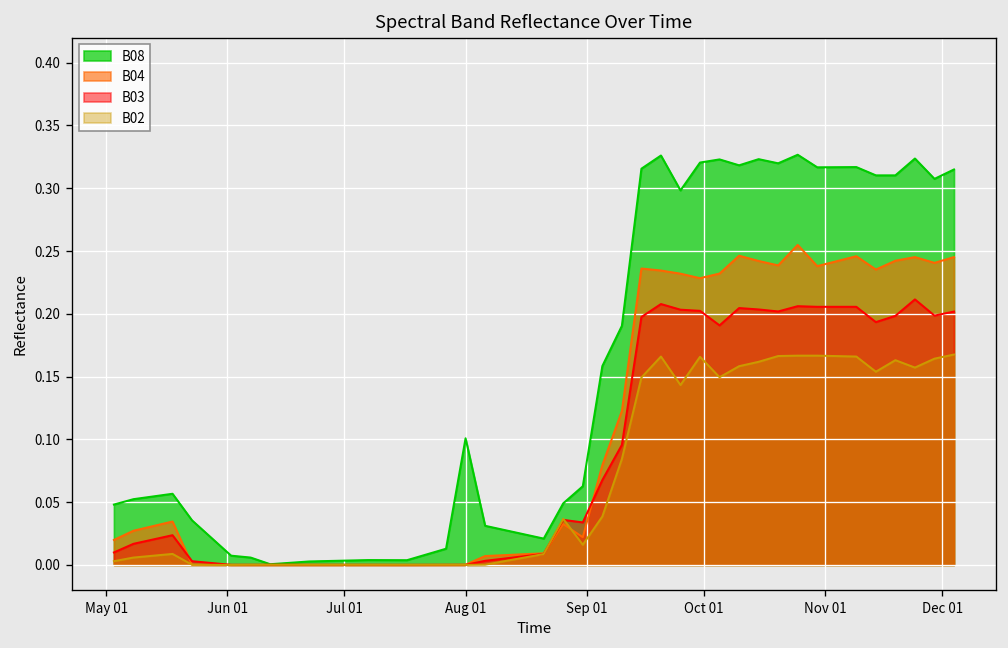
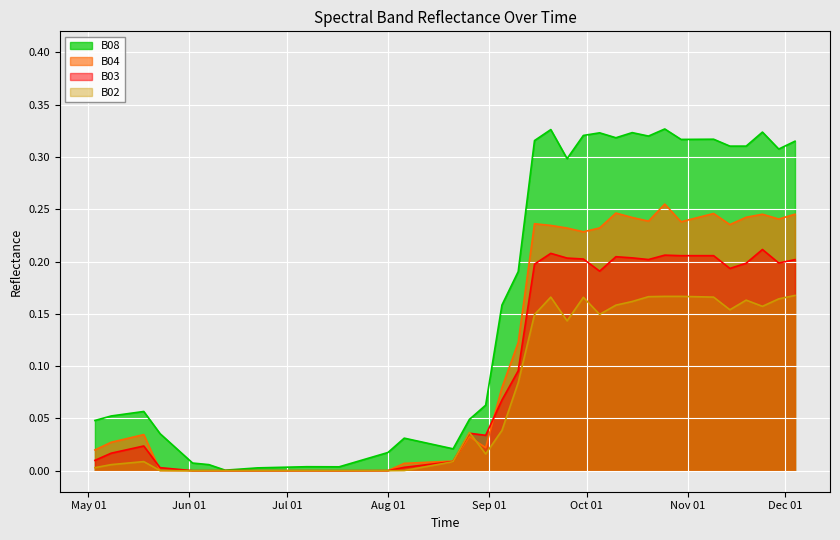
B08, Aug 01: 0.101 -> 0.018
